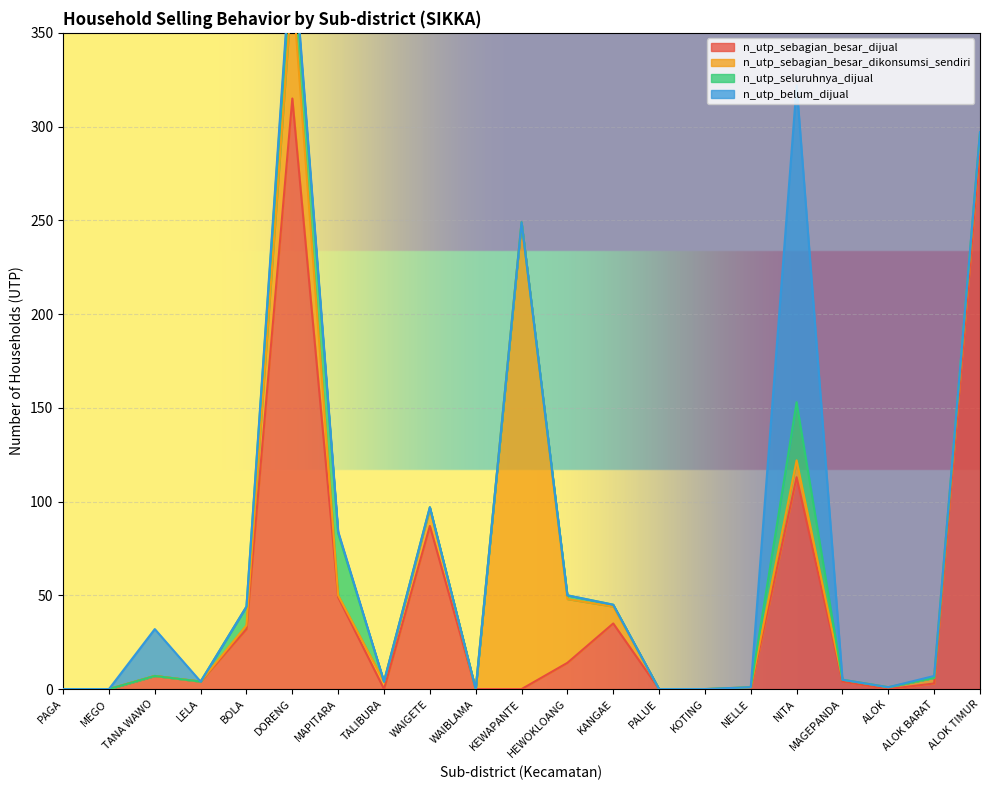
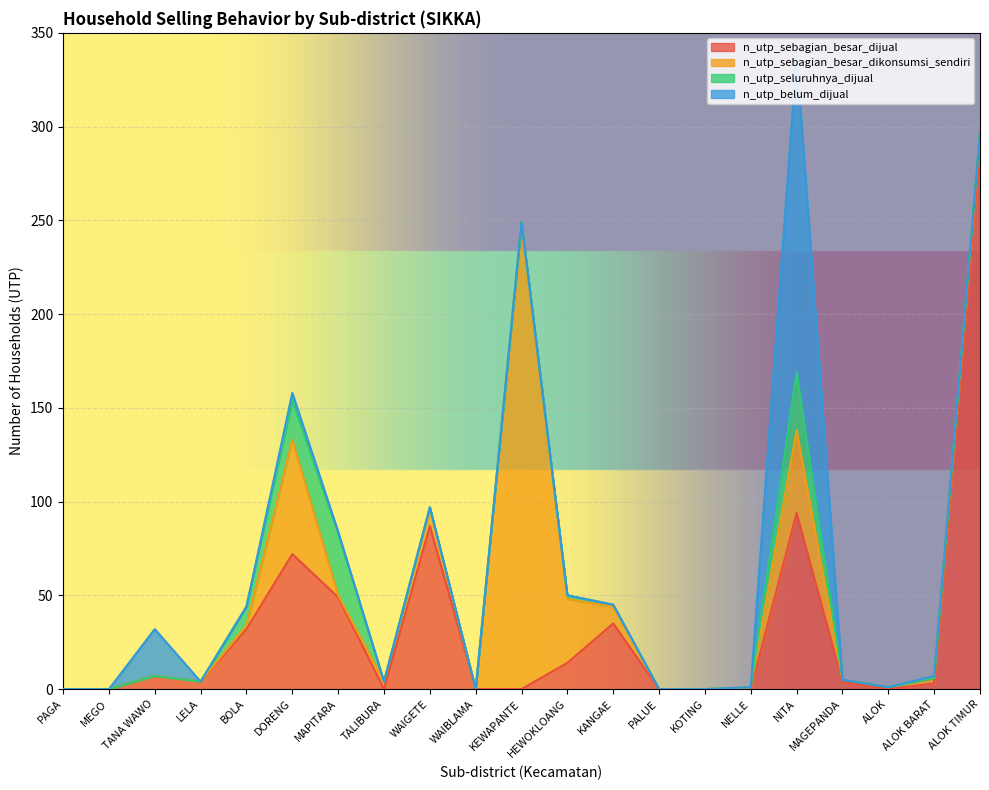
n_utp_sebagian_besar_dijual, DORENG: 315 -> 72
n_utp_sebagian_besar_dijual, NITA: 113 -> 94
n_utp_sebagian_besar_dikonsumsi_sendiri, NITA: 9 -> 44
